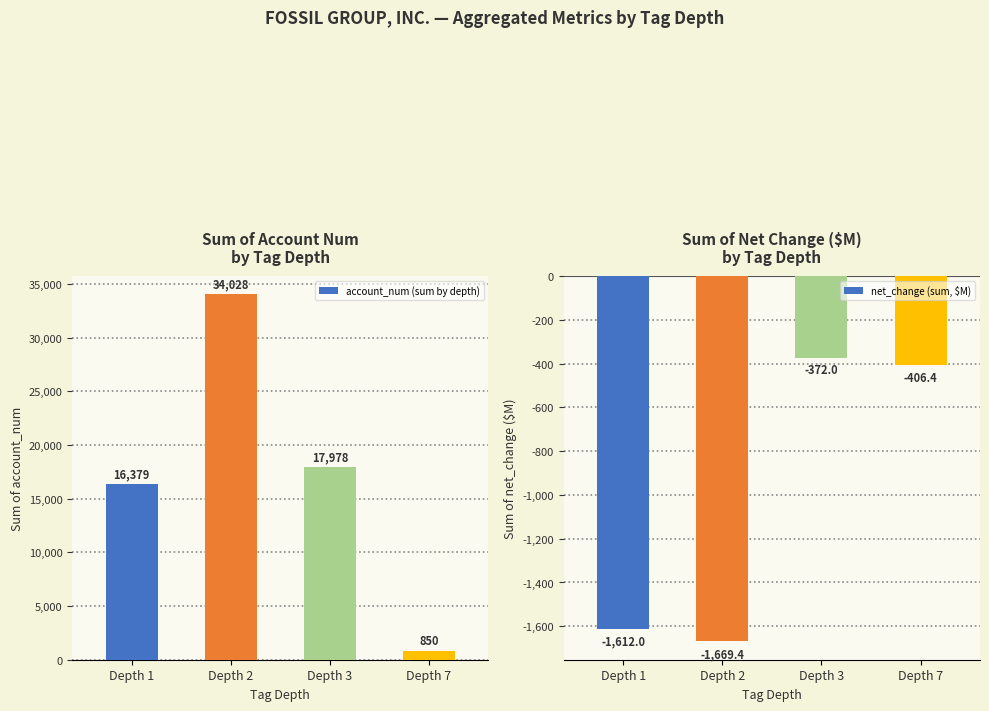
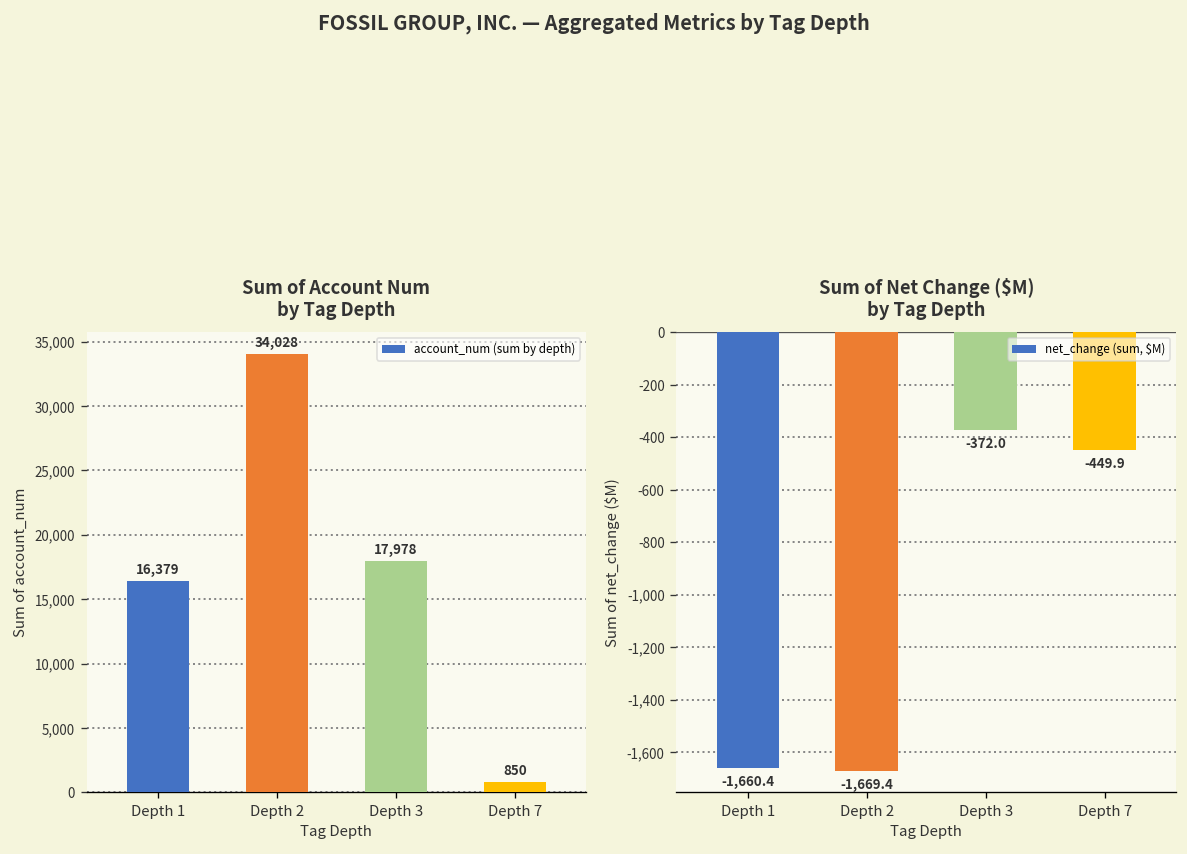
Sum of Net Change ($M) by Tag Depth, Depth 1: -1,612.0 -> -1,660.4
Sum of Net Change ($M) by Tag Depth, Depth 7: -406.4 -> -449.9
